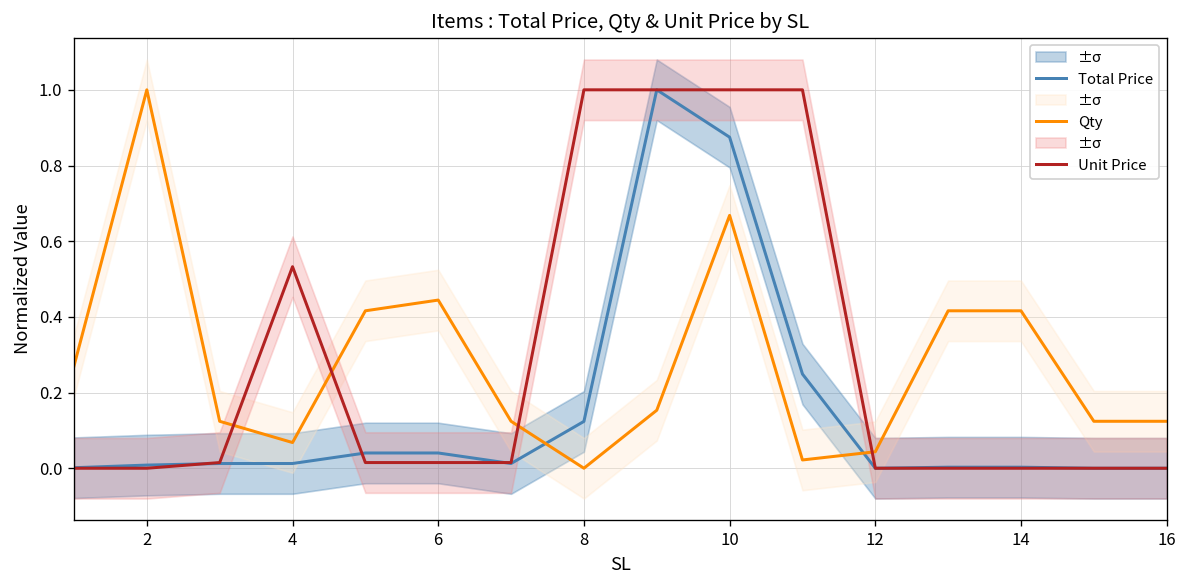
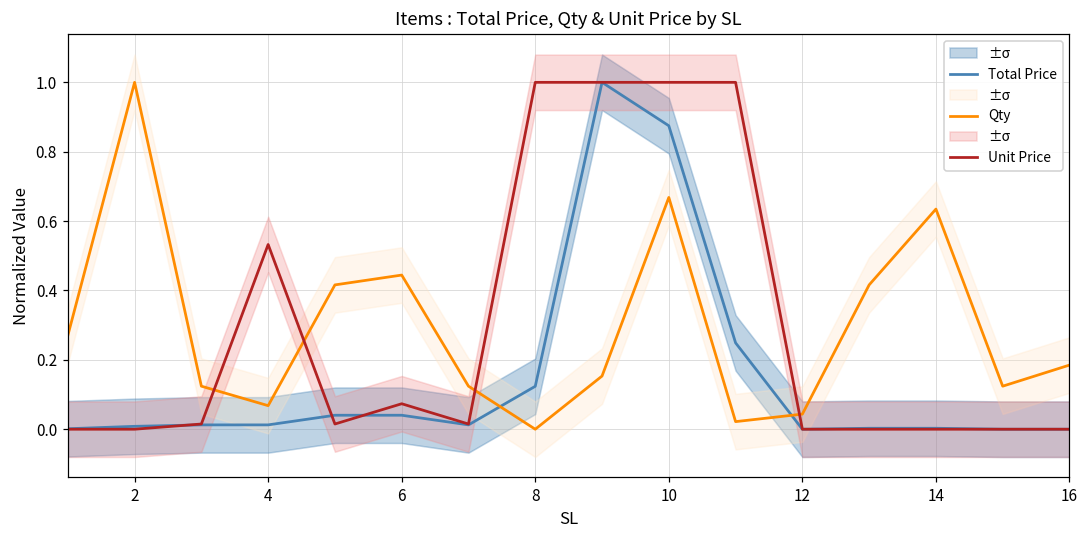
Unit Price, 6: 0.02 -> 0.07
Qty, 14: 0.42 -> 0.63
Qty, 16: 0.12 -> 0.18
